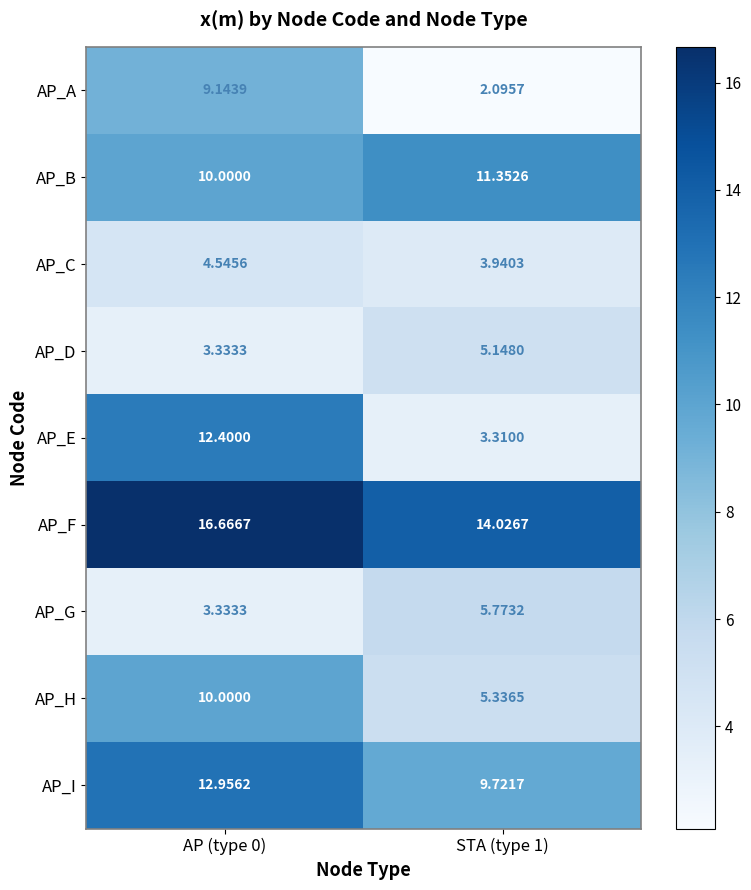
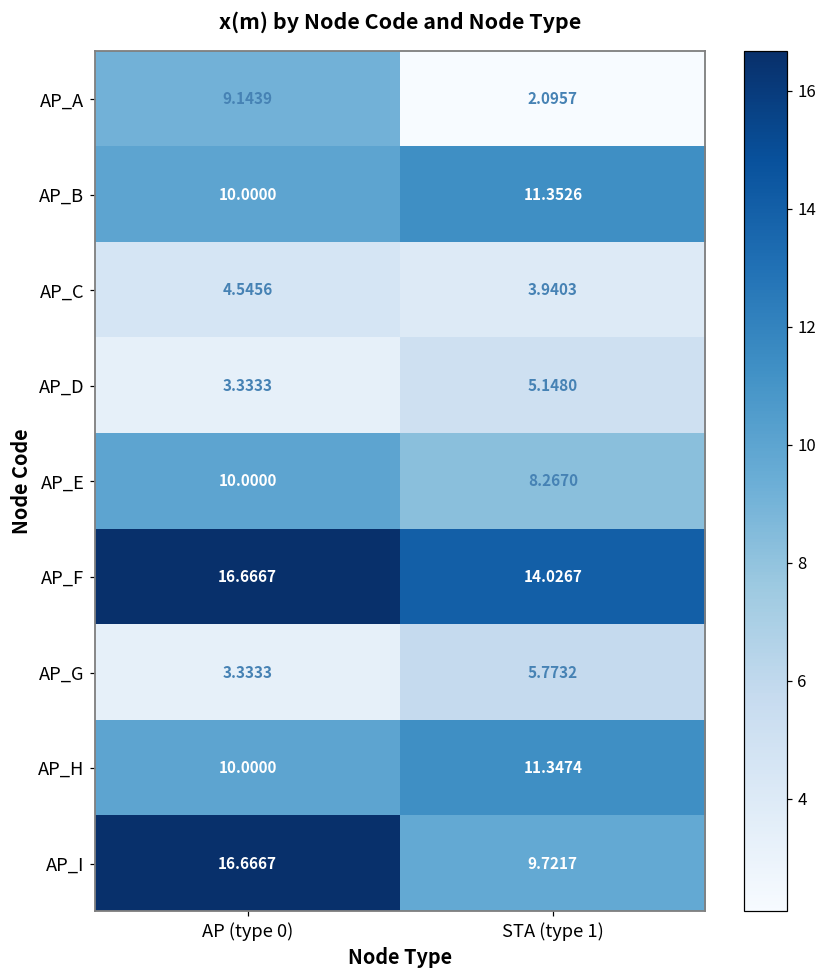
AP_E, AP (type 0): 12.4000 -> 10.0000
AP_E, STA (type 1): 3.3100 -> 8.2670
AP_H, STA (type 1): 5.3365 -> 11.3474
AP_I, AP (type 0): 12.9562 -> 16.6667
